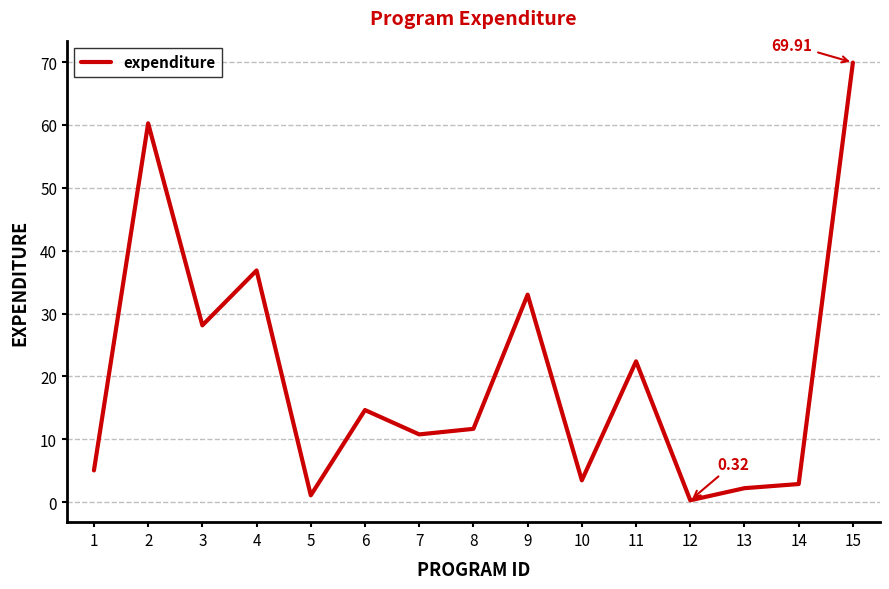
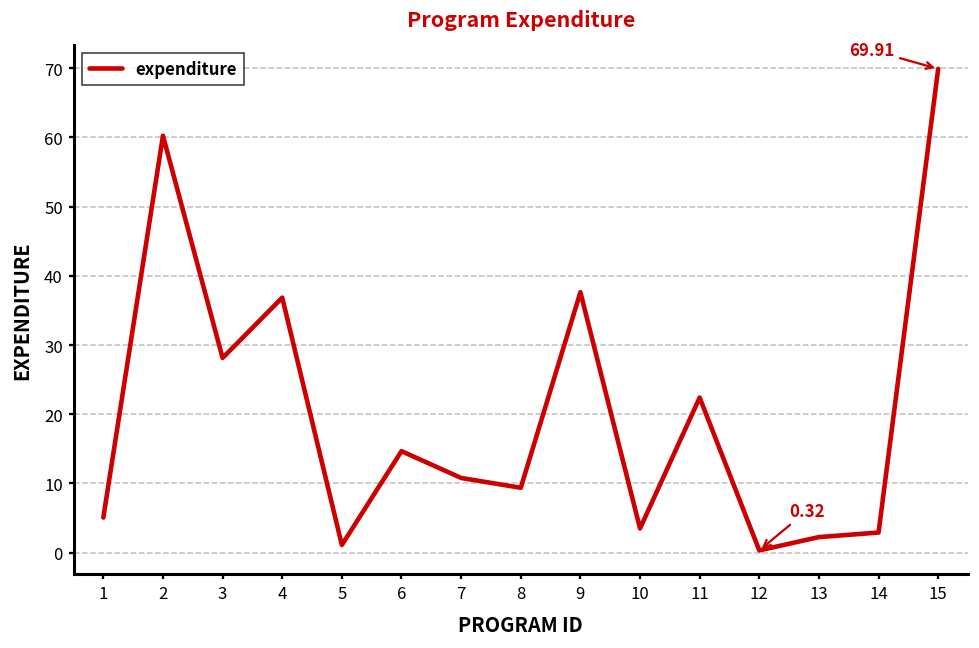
8: 12 -> 9
9: 33 -> 38
